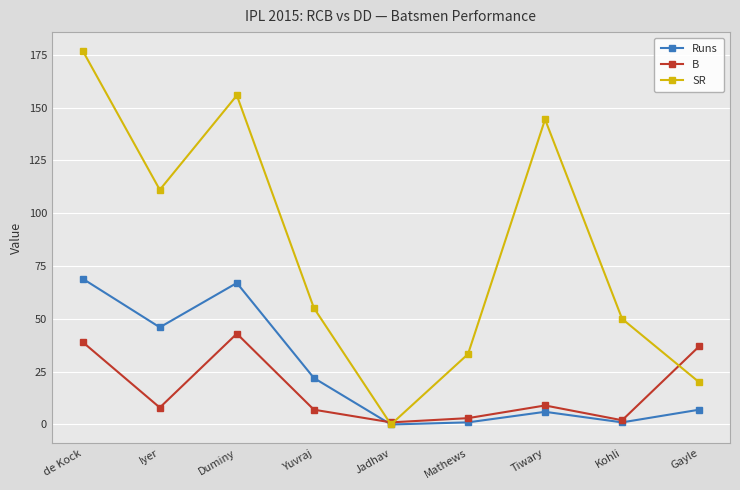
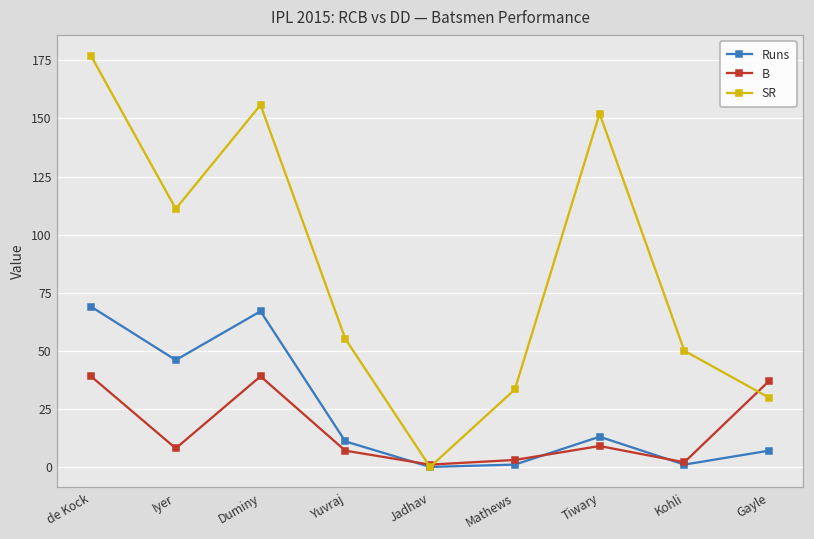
B, Duminy: 43 -> 39
Runs, Yuvraj: 22 -> 11
Runs, Tiwary: 6 -> 13
SR, Tiwary: 144 -> 152
SR, Gayle: 20 -> 30
